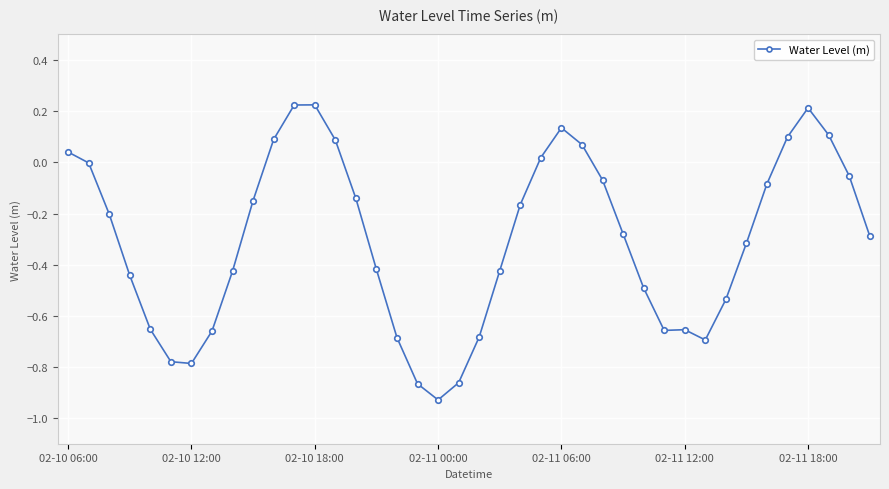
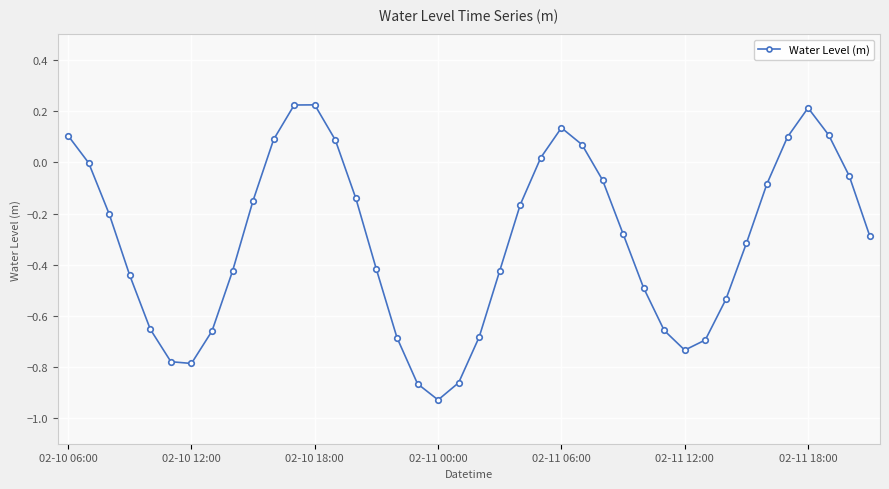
02-10 06:00: 0.04 -> 0.10
02-11 12:00: -0.65 -> -0.73
